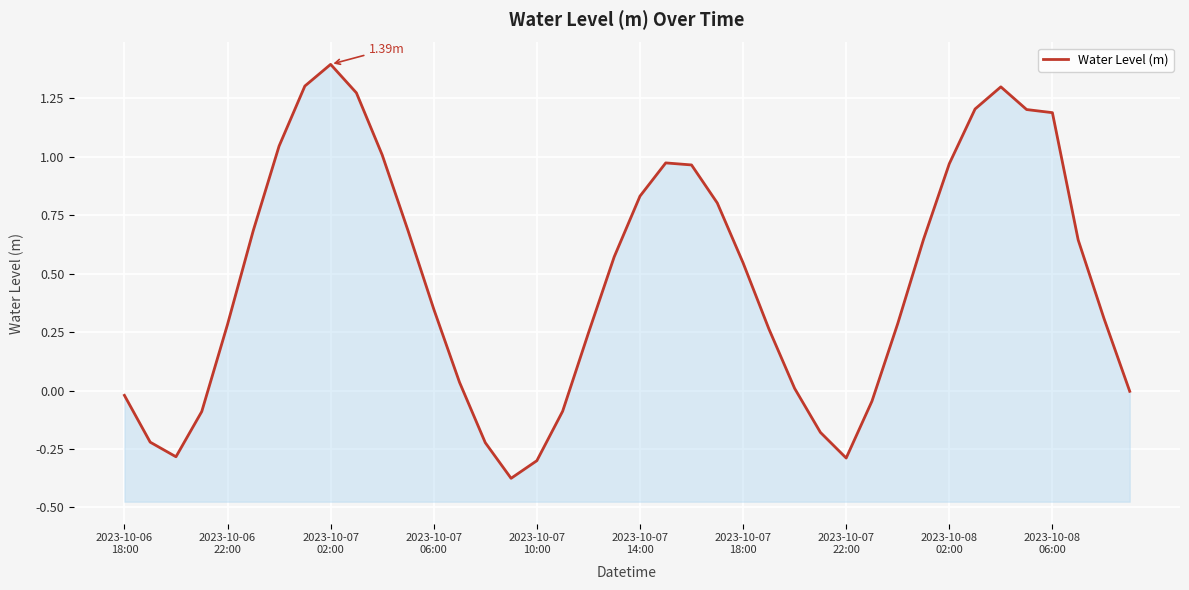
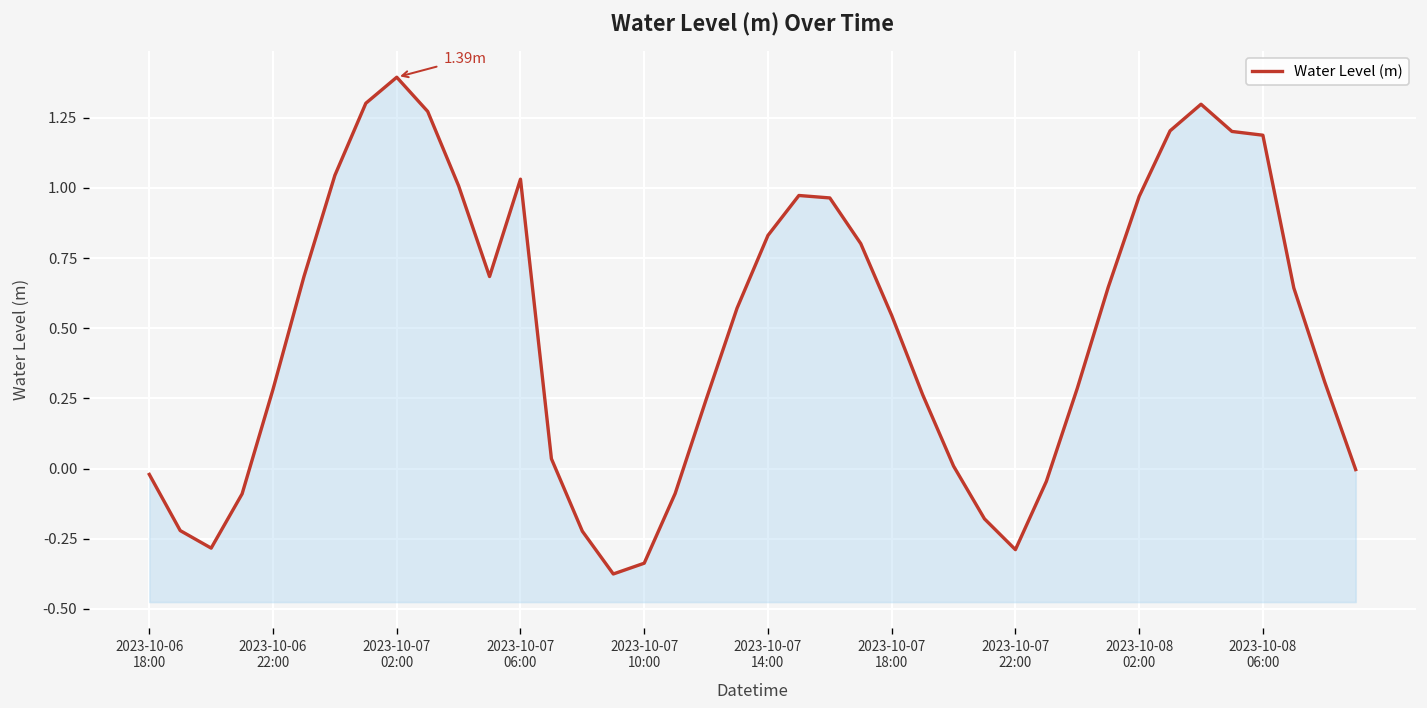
2023-10-07 06:00: 0.35 -> 1.03
2023-10-07 10:00: -0.30 -> -0.34
